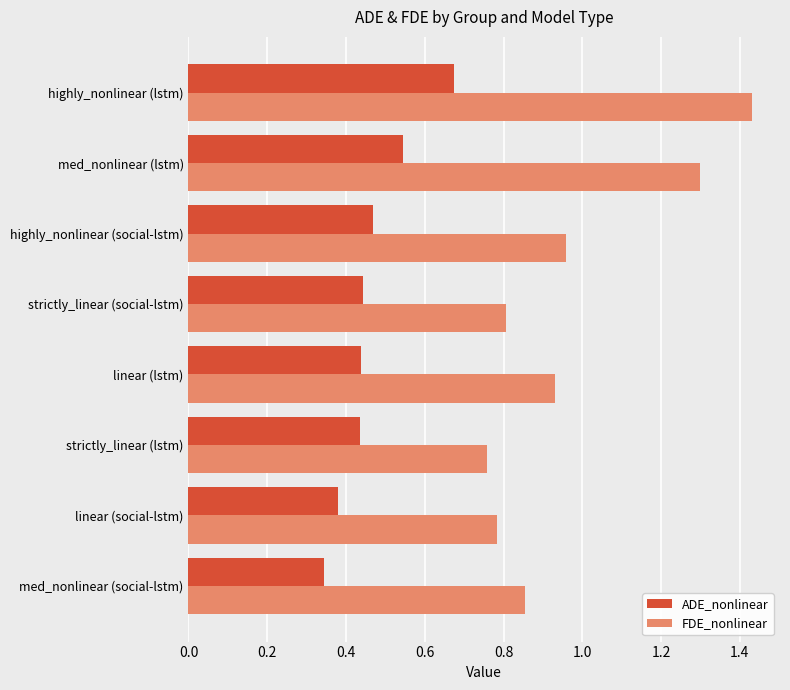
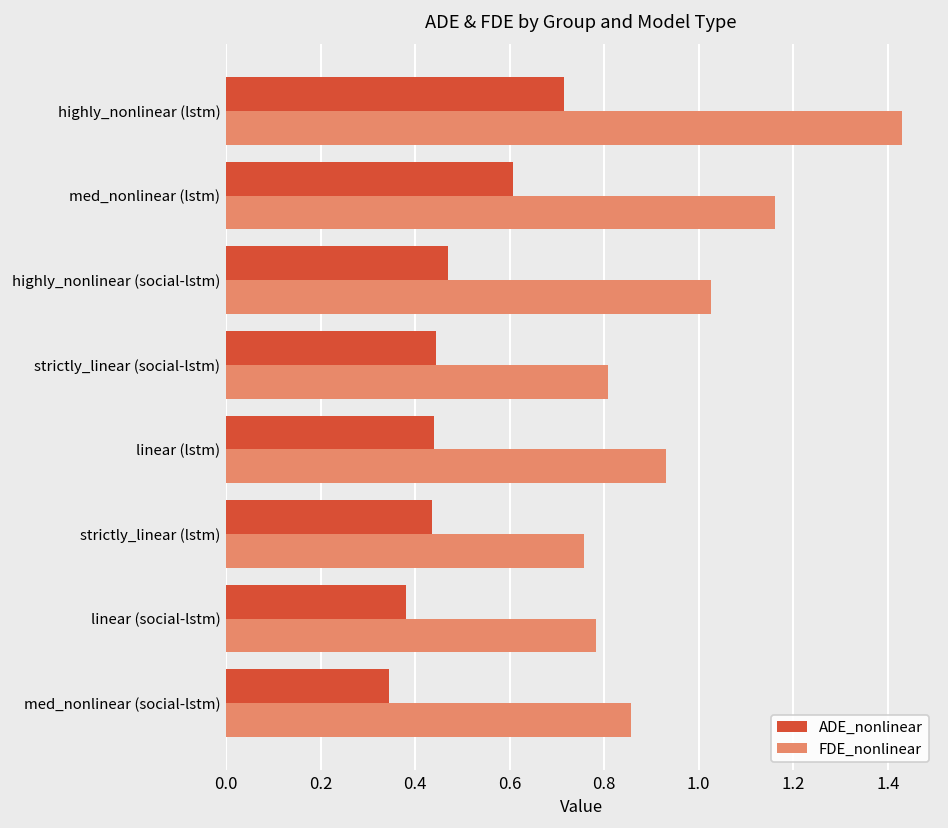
ADE_nonlinear, highly_nonlinear (lstm): 0.67 -> 0.71
ADE_nonlinear, med_nonlinear (lstm): 0.55 -> 0.61
FDE_nonlinear, med_nonlinear (lstm): 1.30 -> 1.16
FDE_nonlinear, highly_nonlinear (social-lstm): 0.96 -> 1.03
